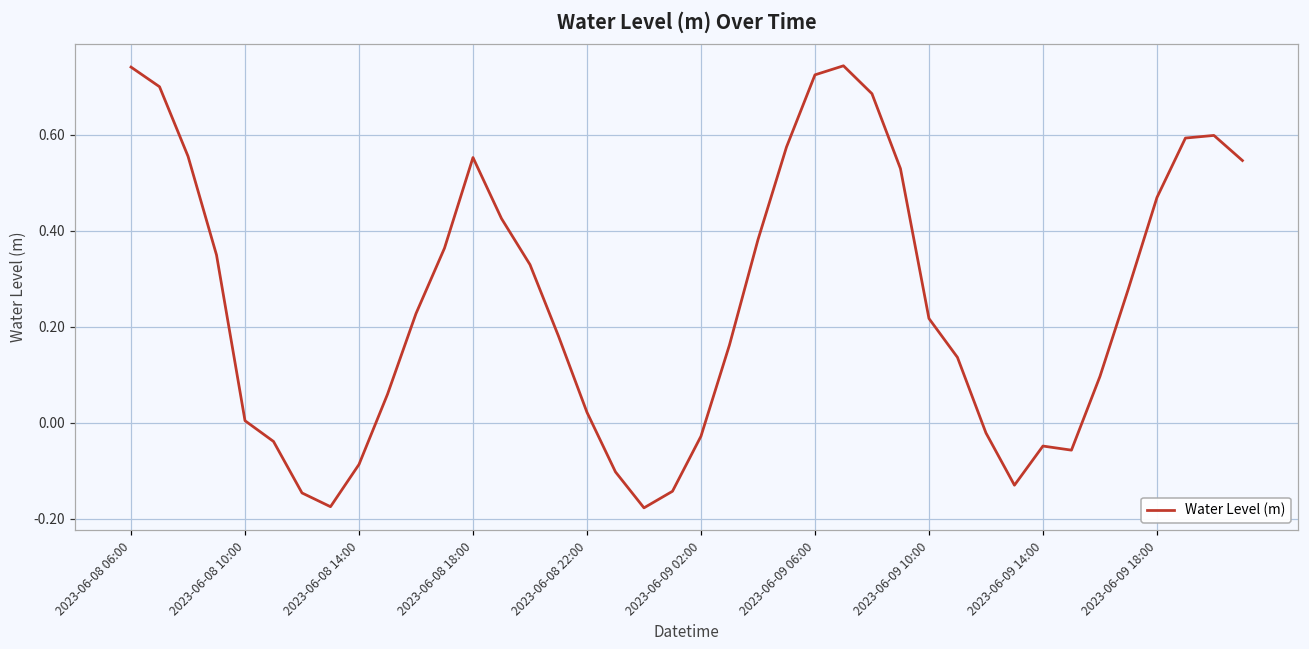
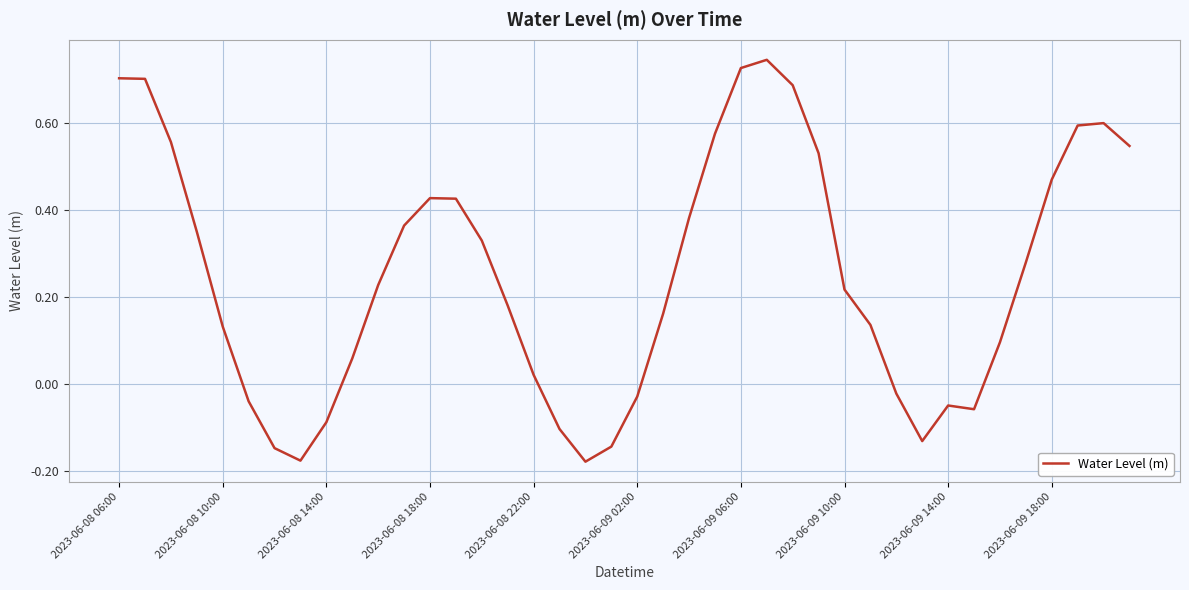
2023-06-08 06:00: 0.74 -> 0.70
2023-06-08 10:00: 0.00 -> 0.13
2023-06-08 18:00: 0.55 -> 0.43
